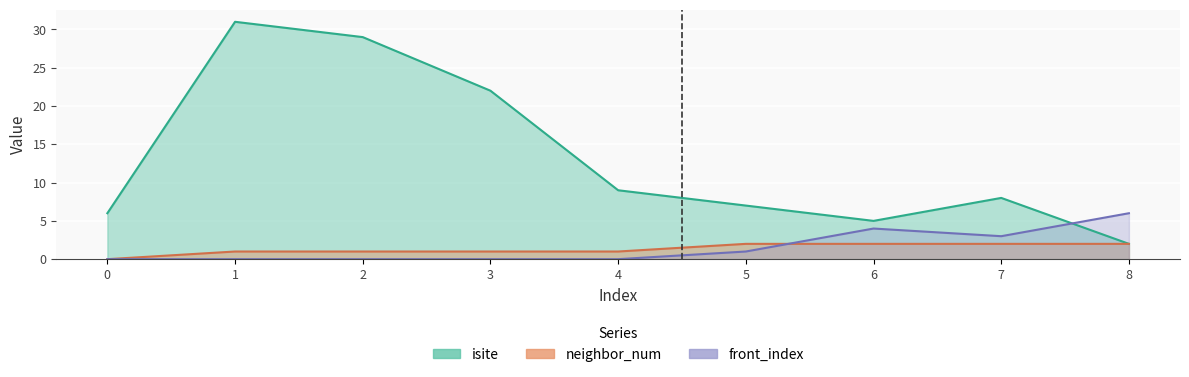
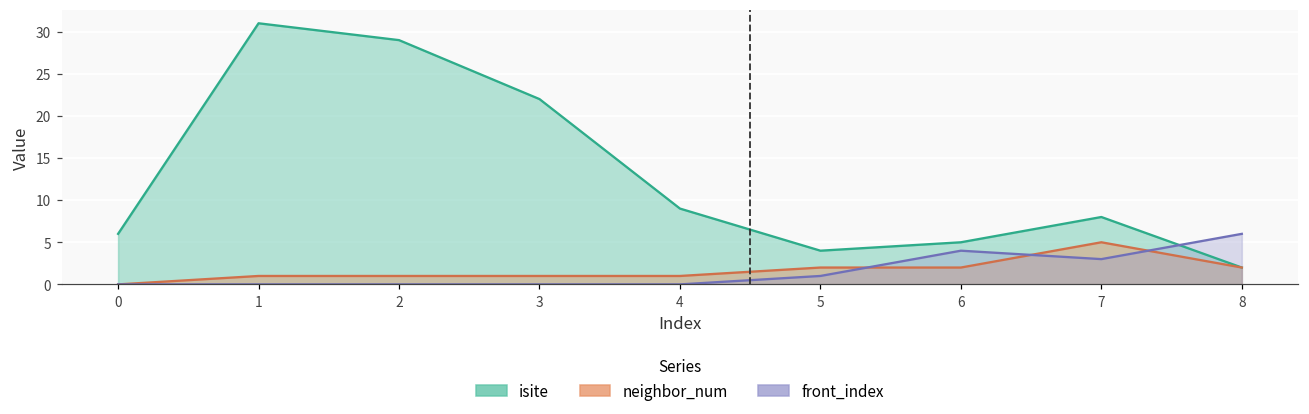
isite, 5: 7 -> 4
neighbor_num, 7: 2 -> 5
